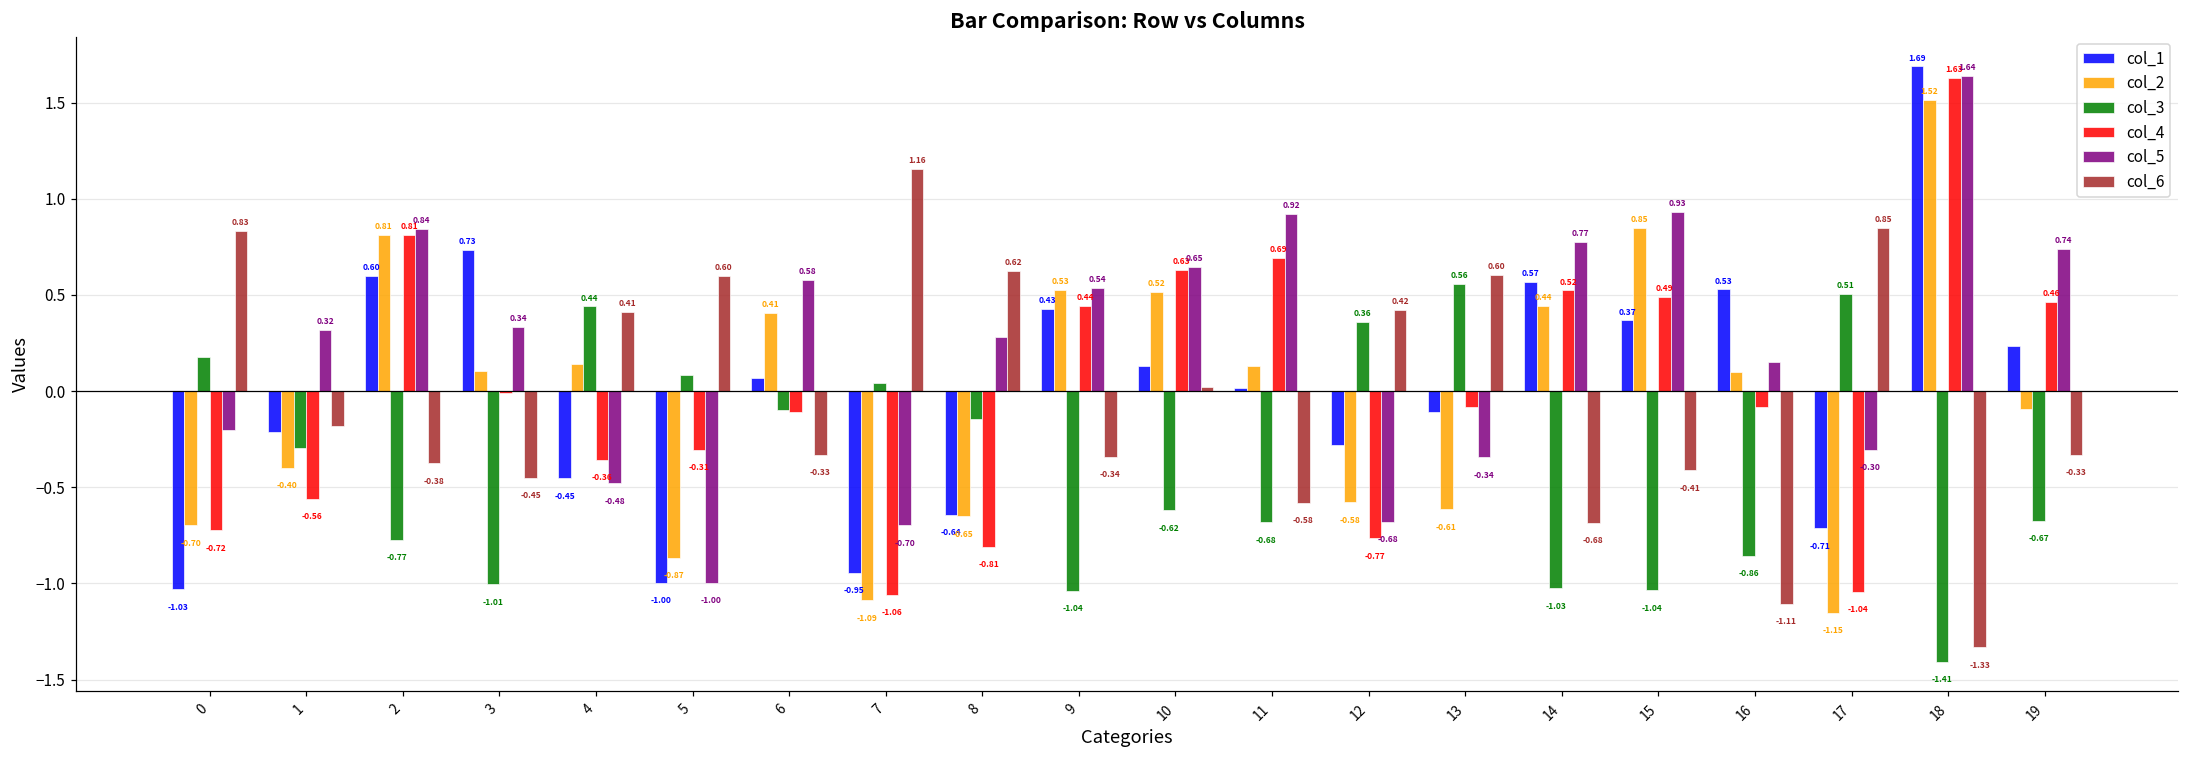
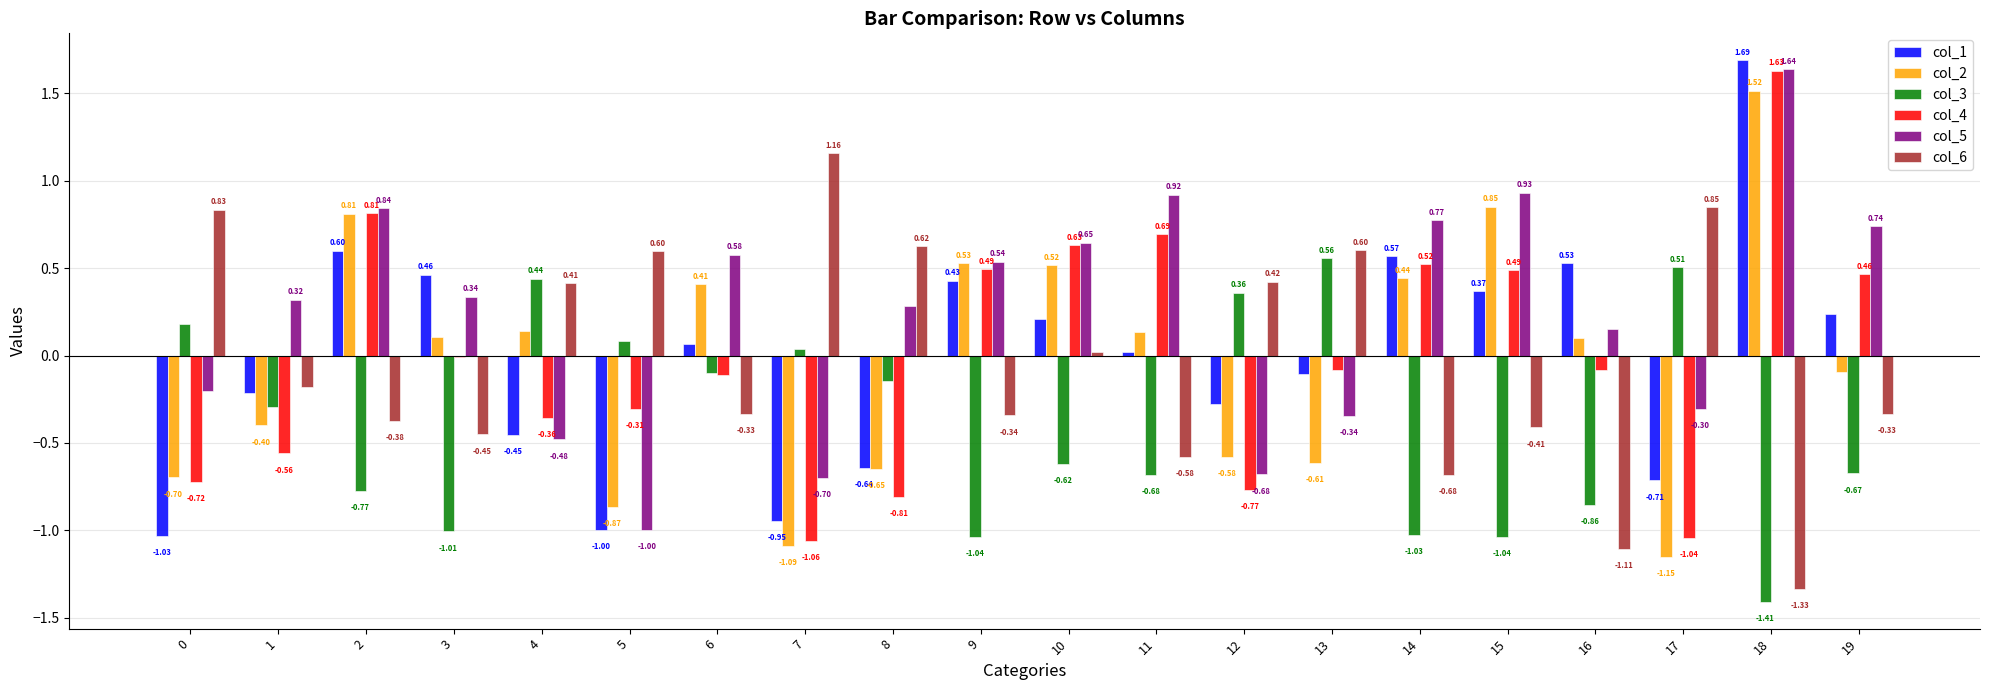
col_1, 3: 0.73 -> 0.46
col_4, 9: 0.44 -> 0.49
col_1, 10: 0.13 -> 0.21
